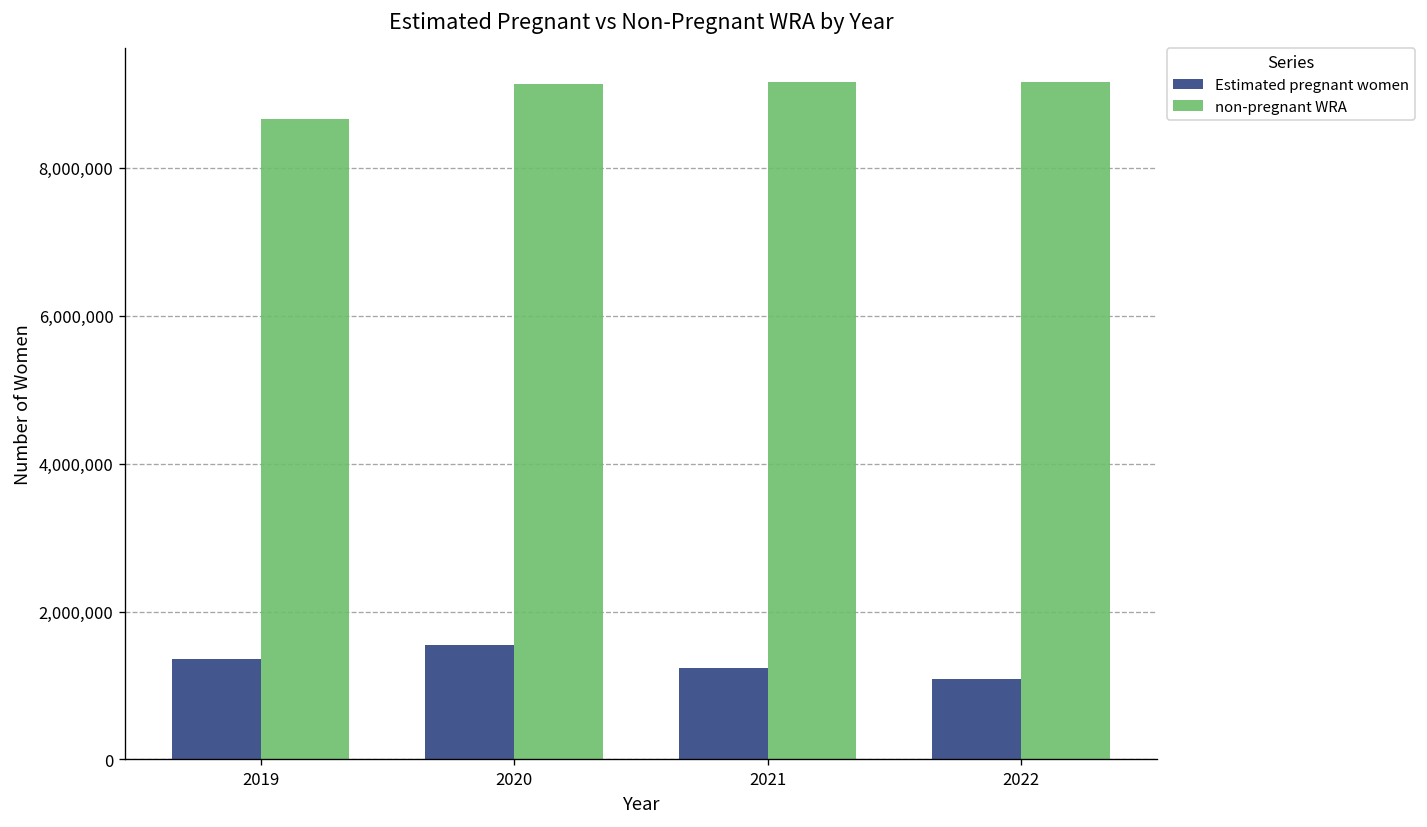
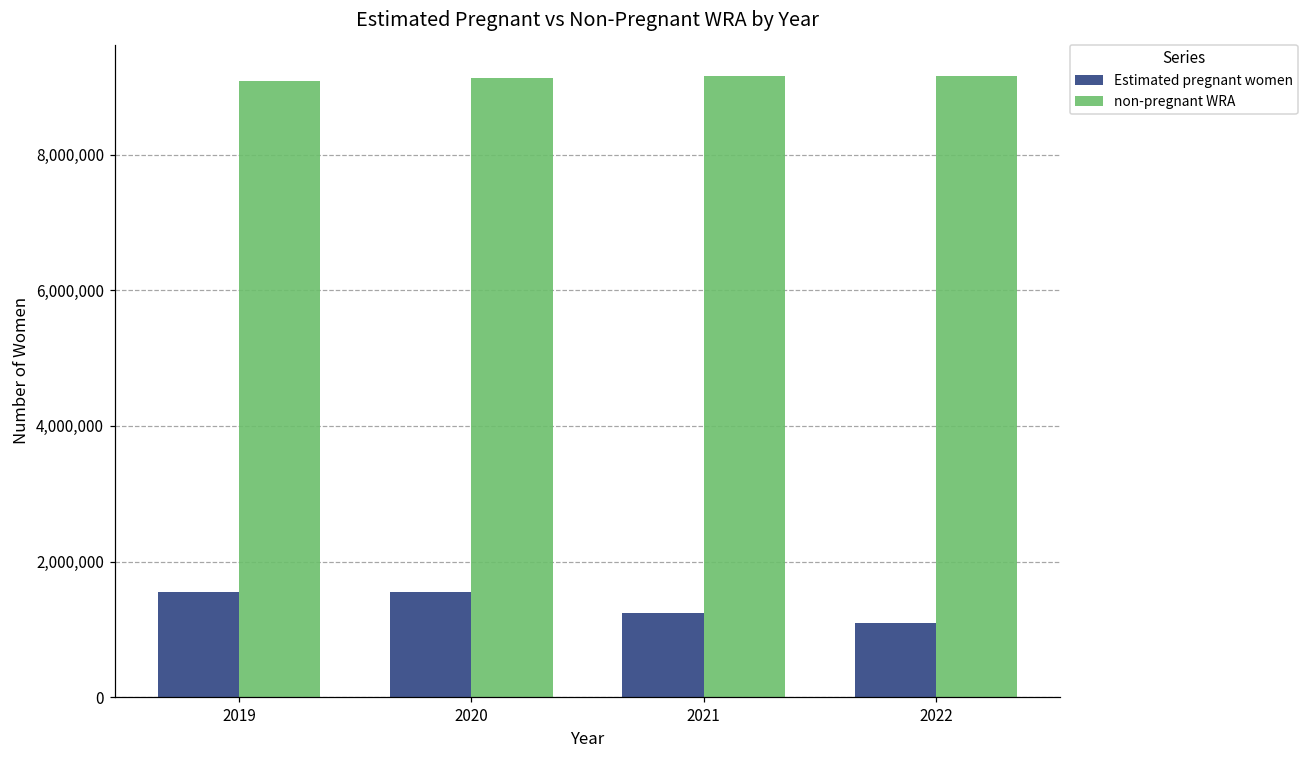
Estimated pregnant women, 2019: 1,400,000 -> 1,500,000
non-pregnant WRA, 2019: 8,700,000 -> 9,100,000
